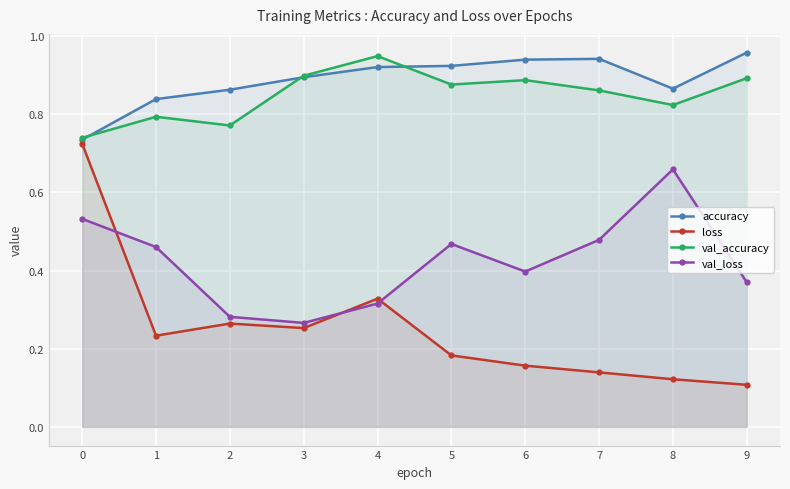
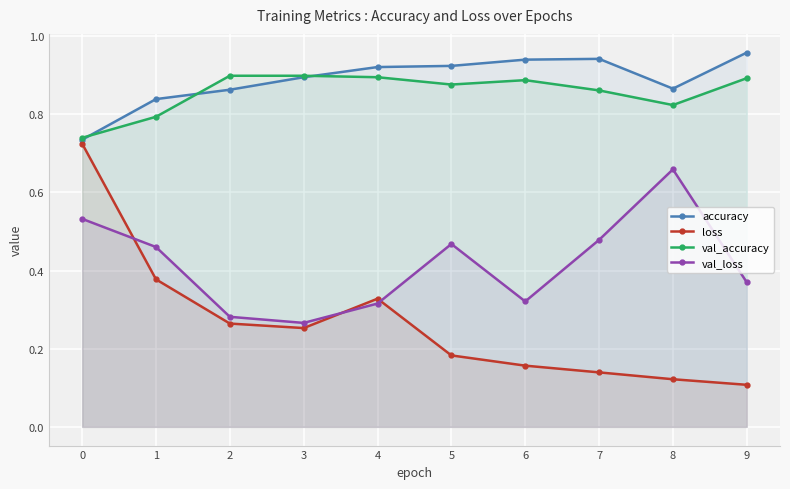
loss, 1: 0.23 -> 0.38
val_accuracy, 2: 0.77 -> 0.90
val_accuracy, 4: 0.95 -> 0.89
val_loss, 6: 0.40 -> 0.32
